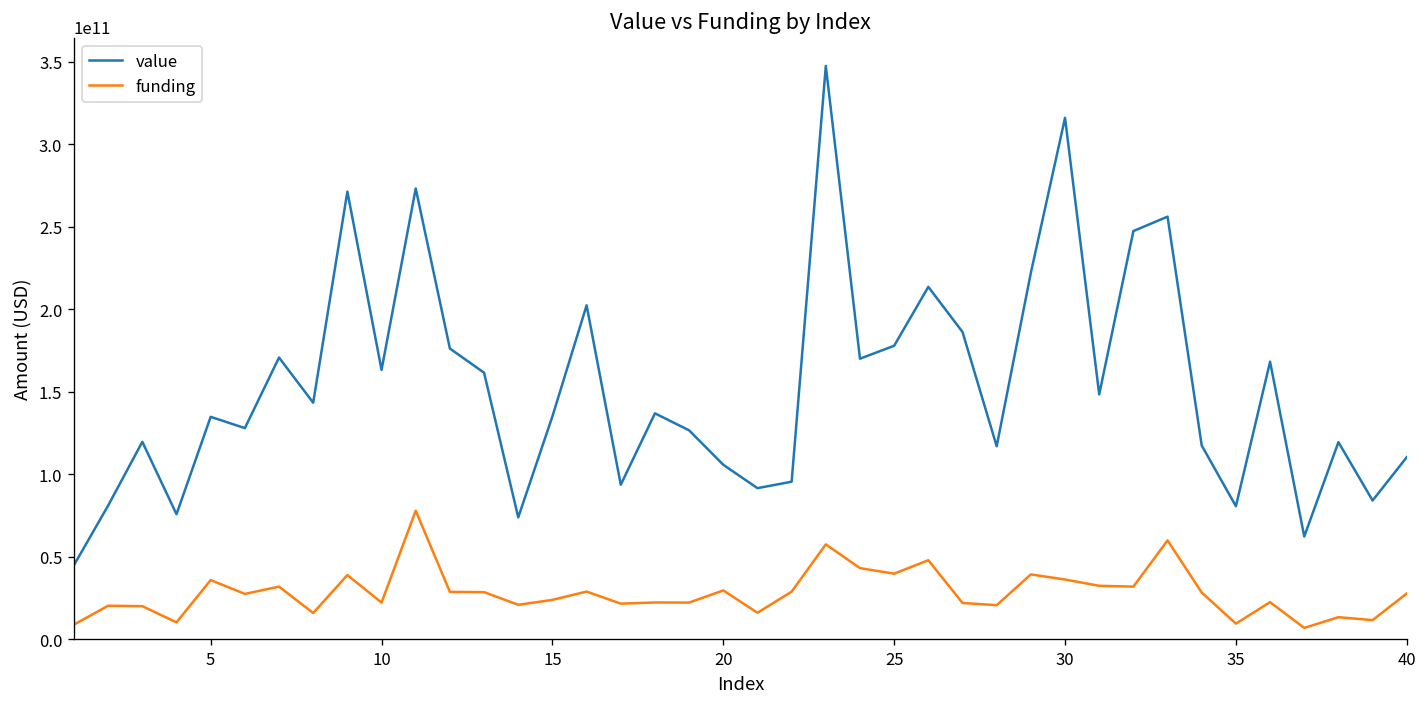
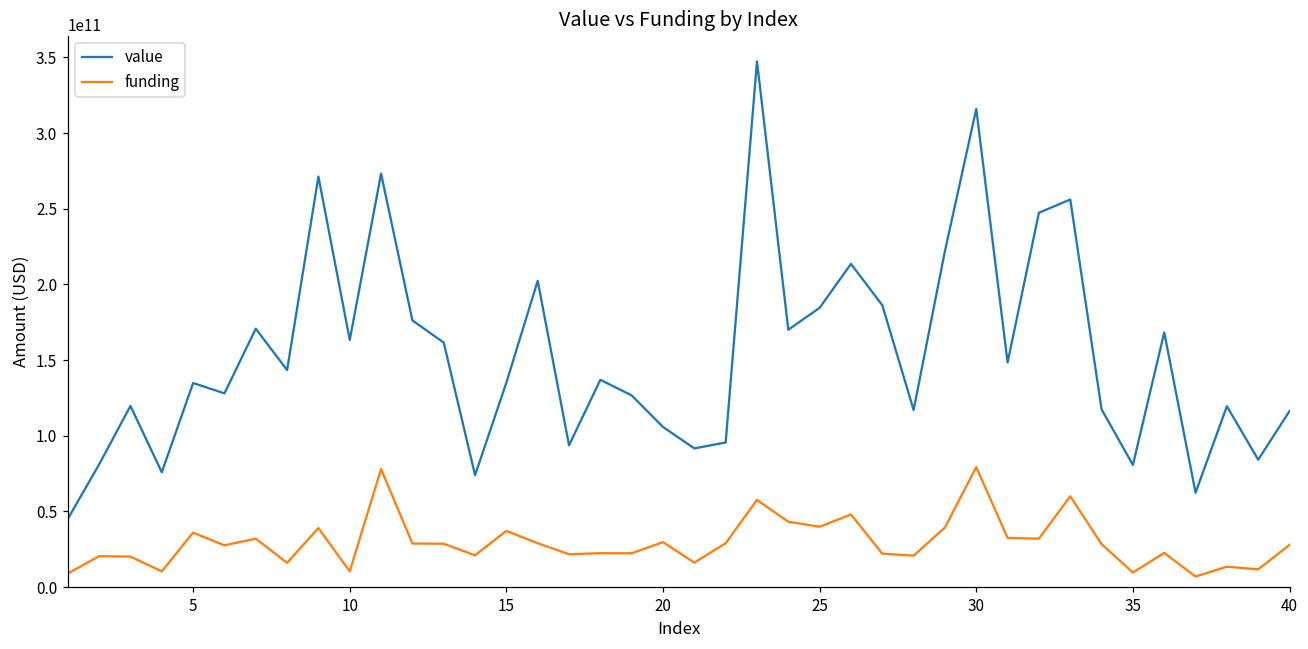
funding, 10: 22000000000 -> 10000000000
funding, 15: 24000000000 -> 37000000000
value, 25: 178000000000 -> 185000000000
funding, 30: 36000000000 -> 79000000000
value, 40: 110000000000 -> 116000000000
